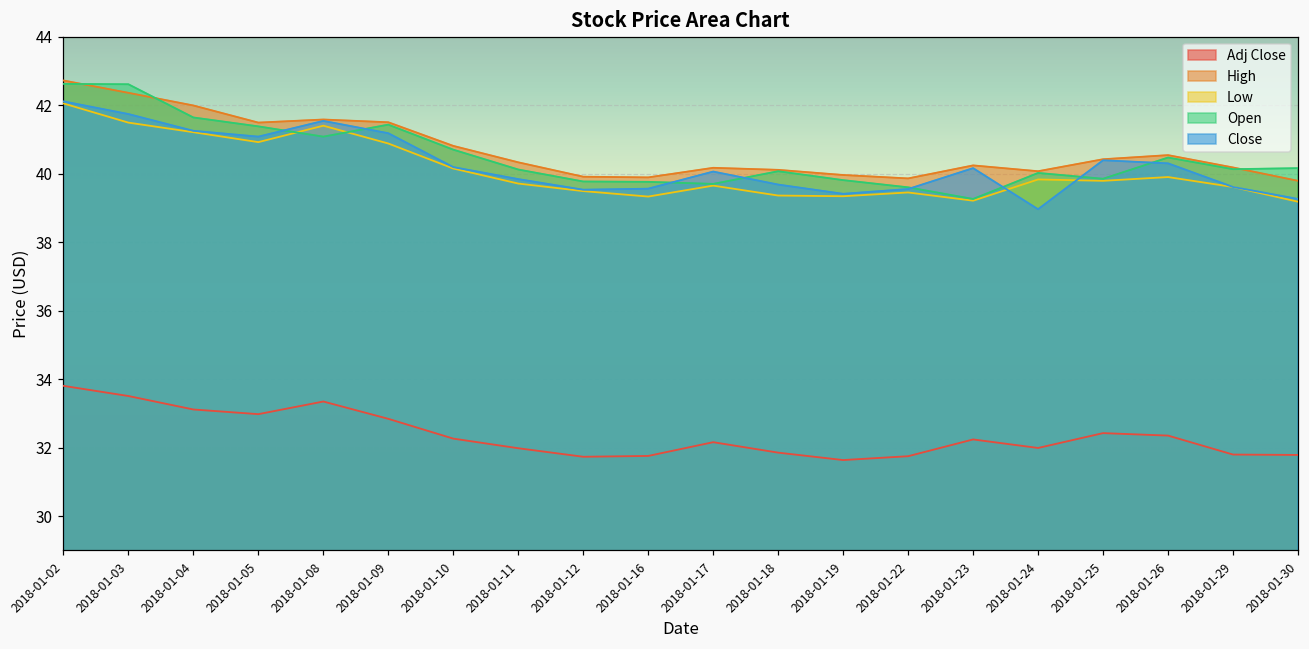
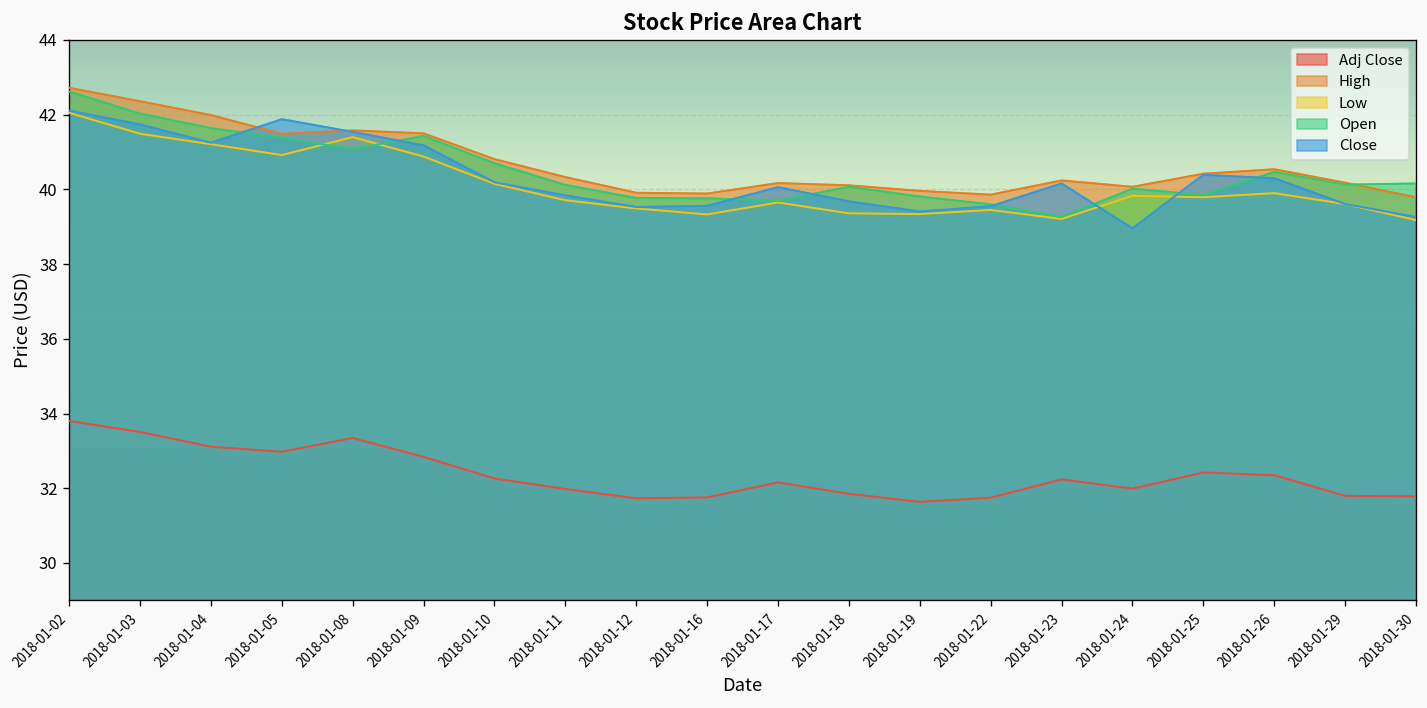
Open, 2018-01-03: 42.6 -> 42.0
Close, 2018-01-05: 41.1 -> 41.9
